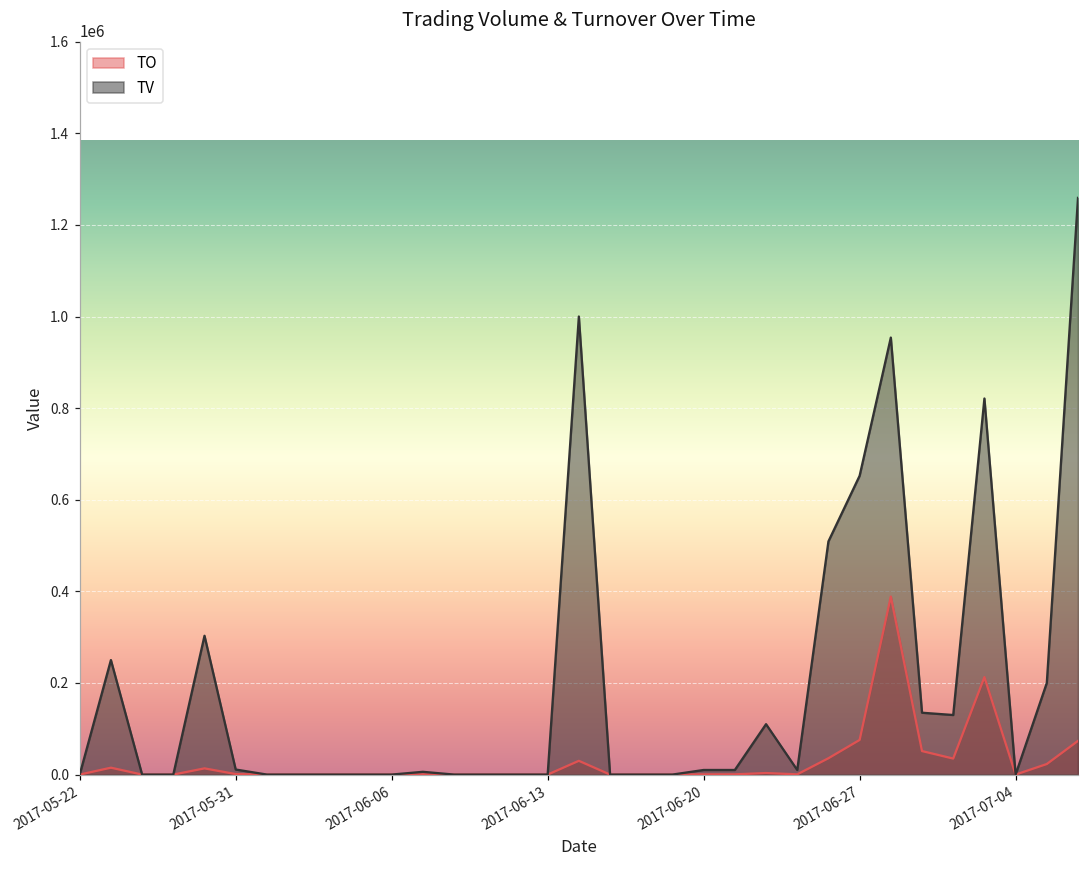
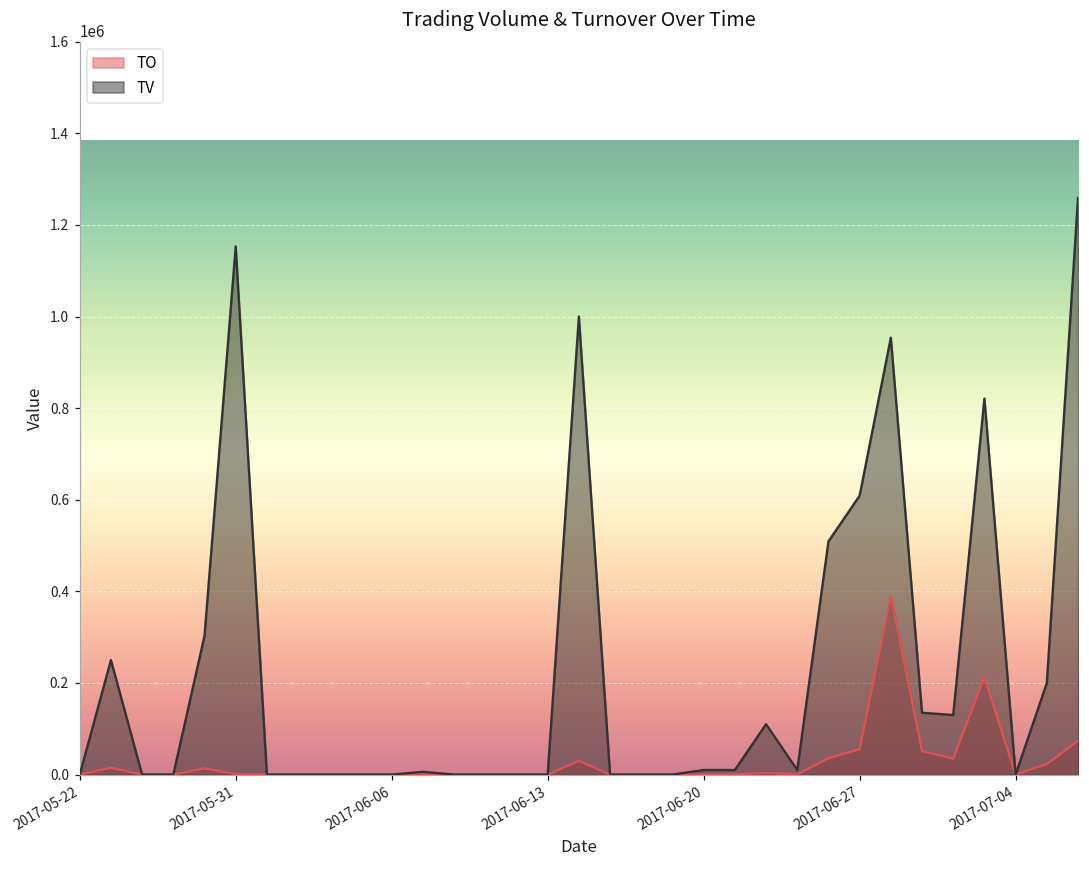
TV, 2017-05-31: 10000 -> 1150000
TO, 2017-06-27: 80000 -> 60000
TV, 2017-06-27: 650000 -> 610000
